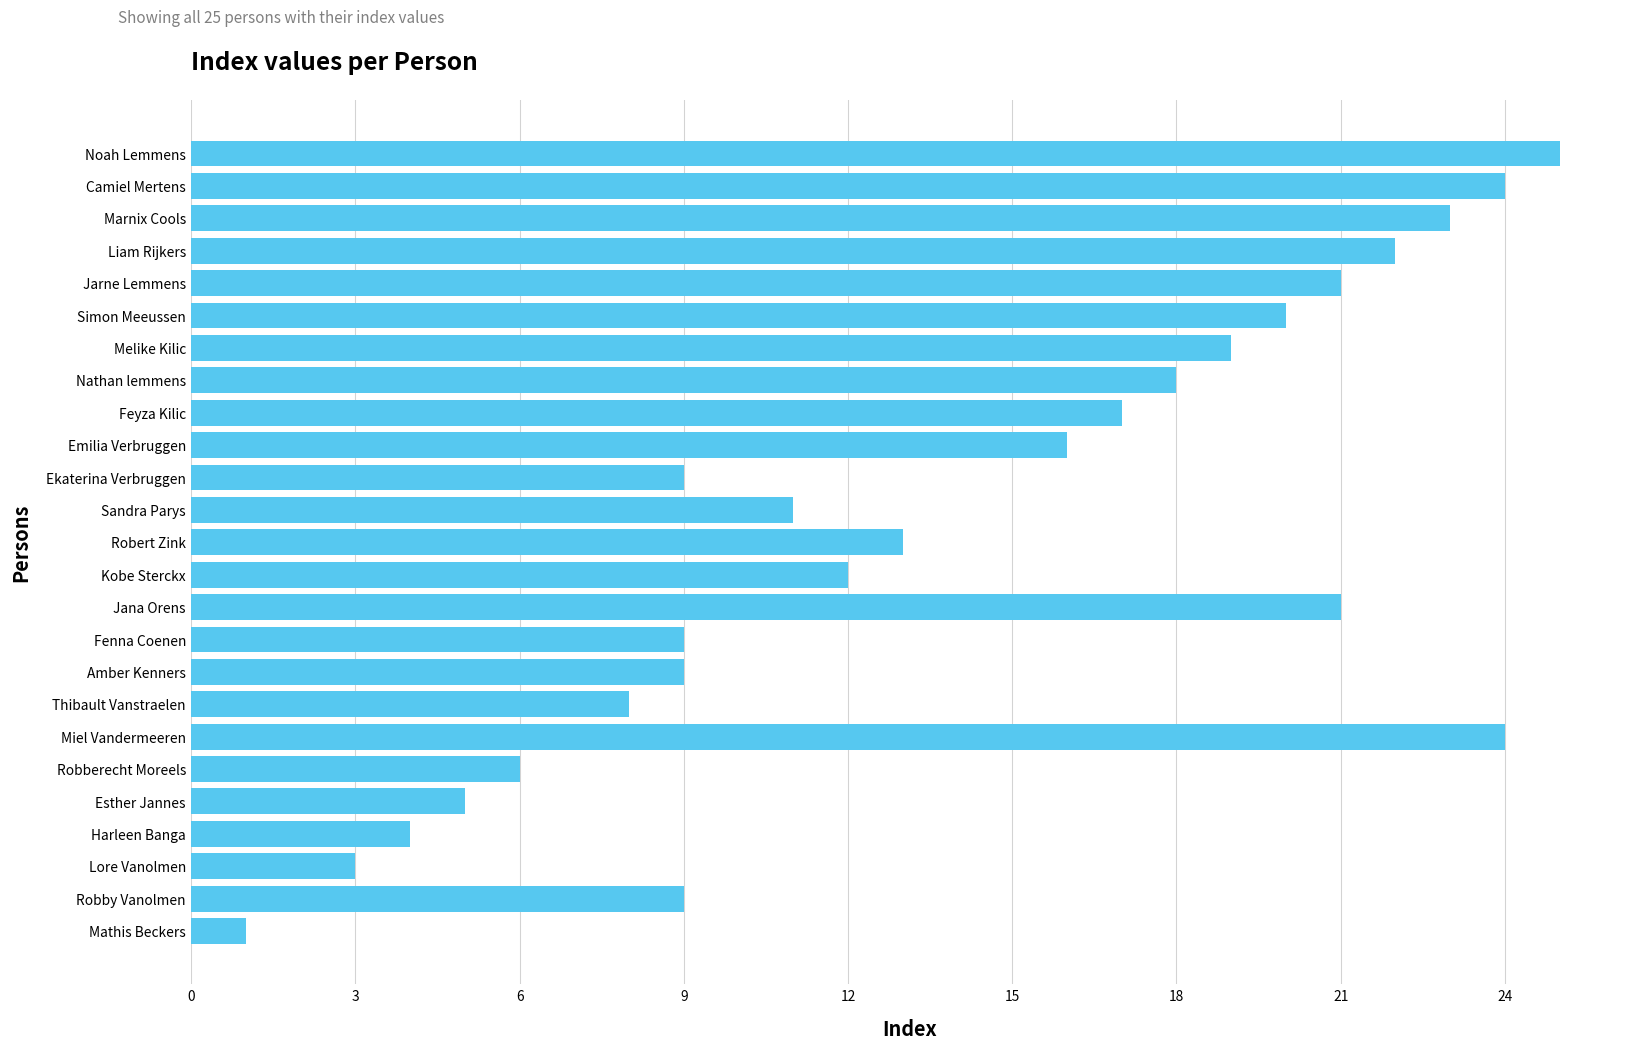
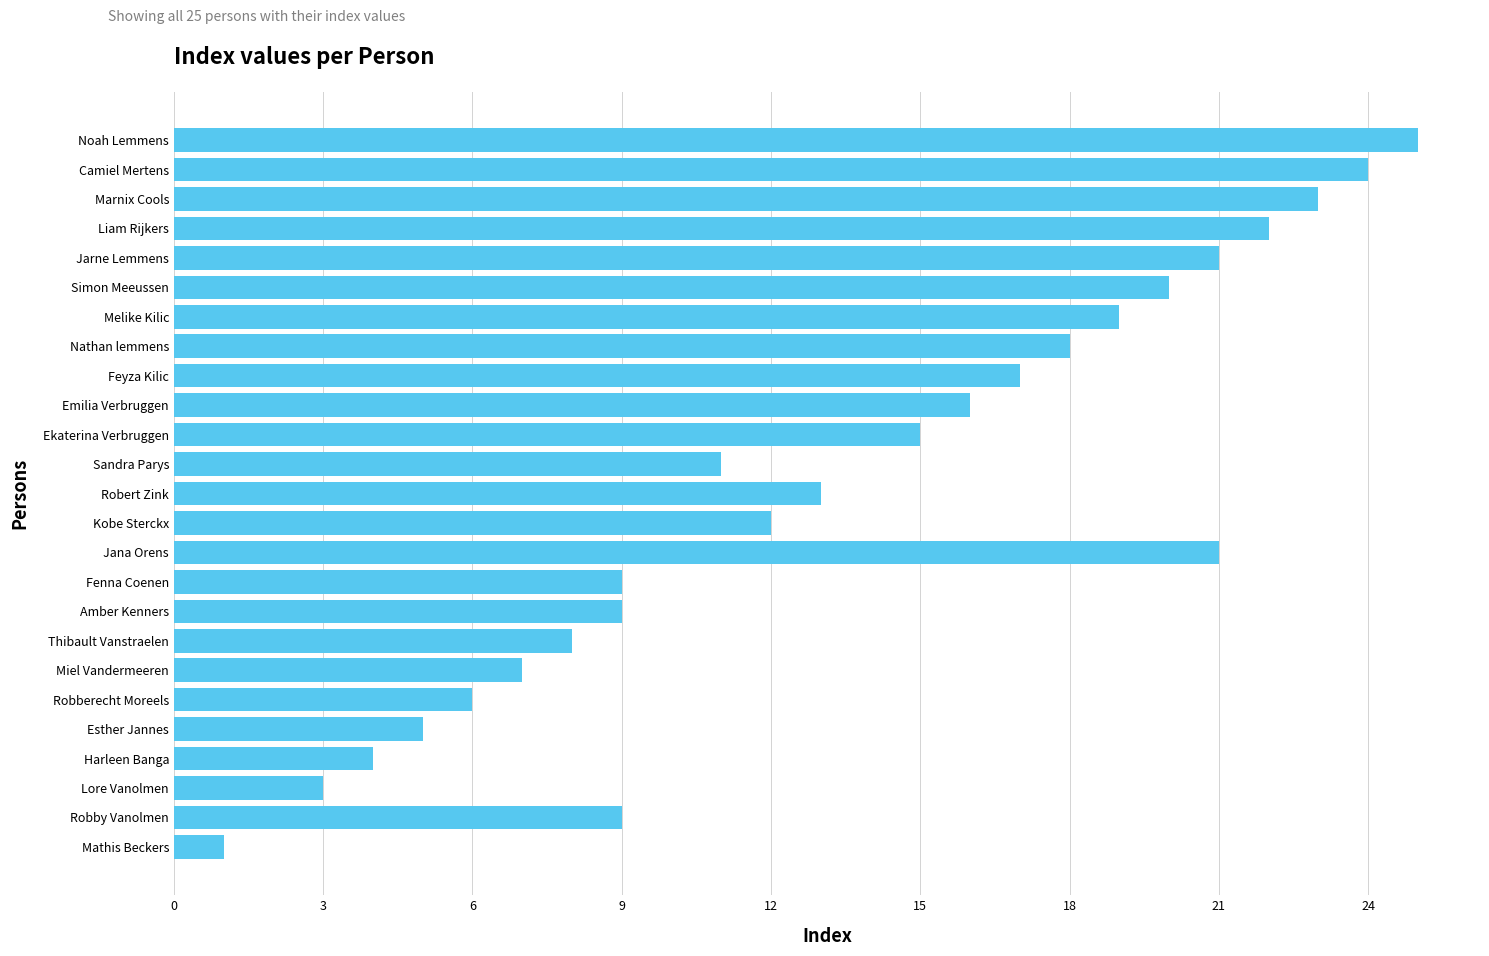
Ekaterina Verbruggen: 9 -> 15
Miel Vandermeeren: 24 -> 7
